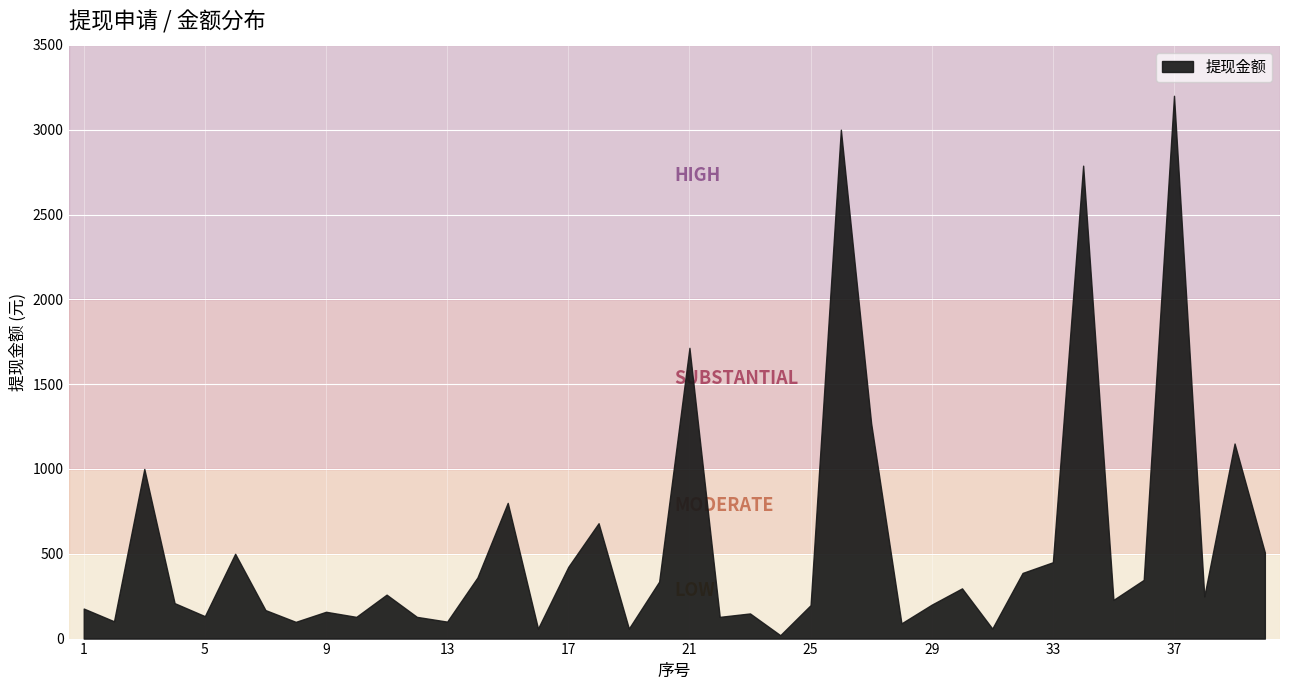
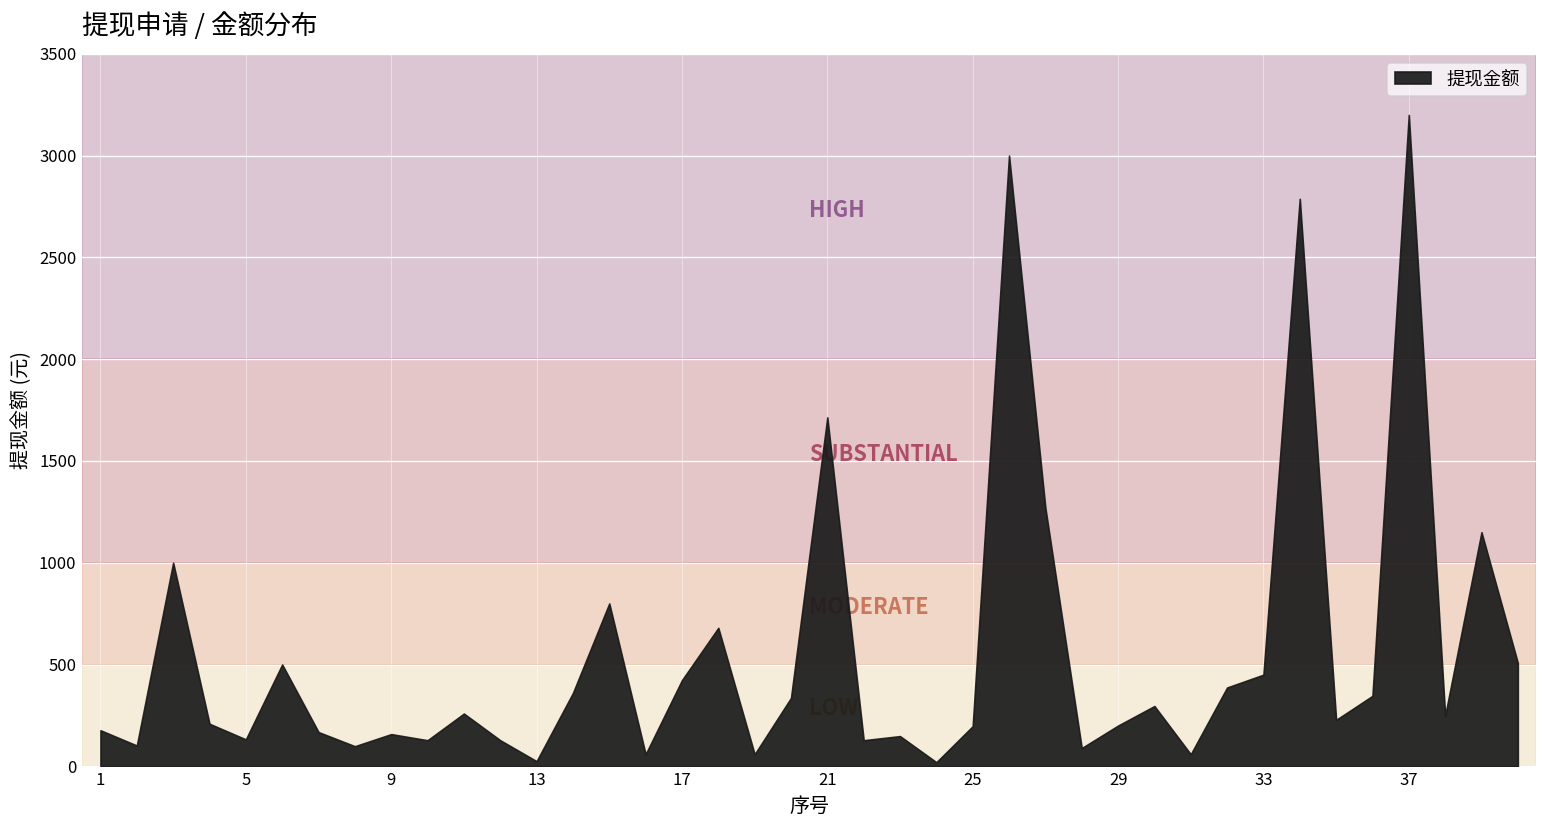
13: 100 -> 30
